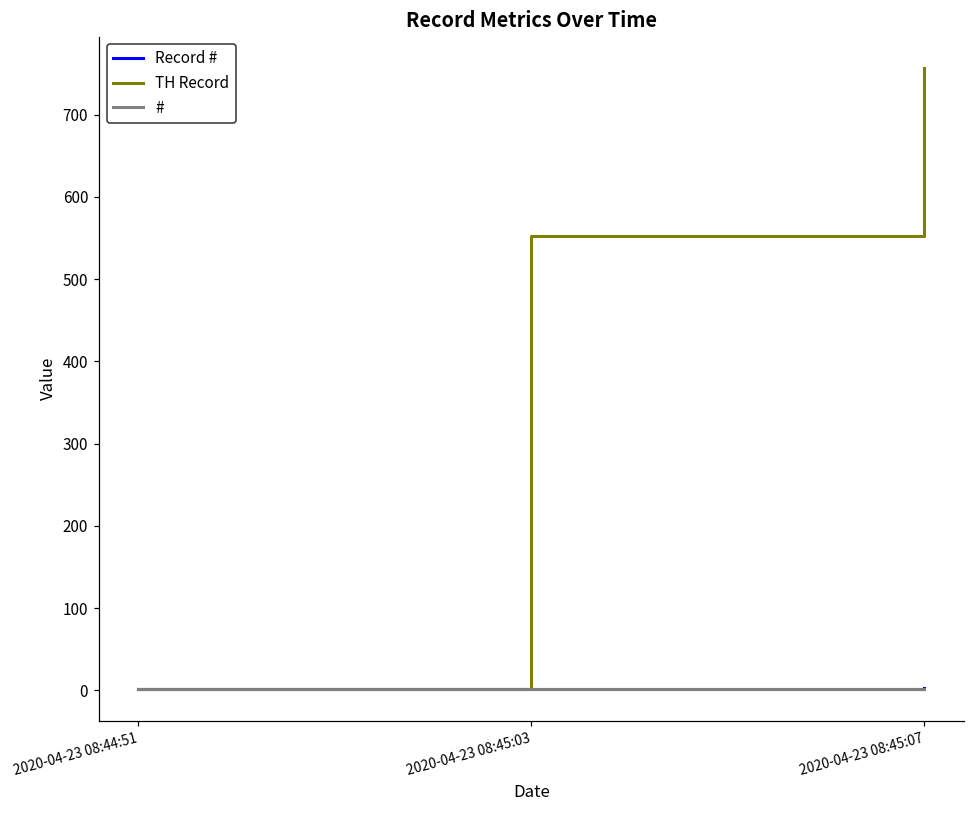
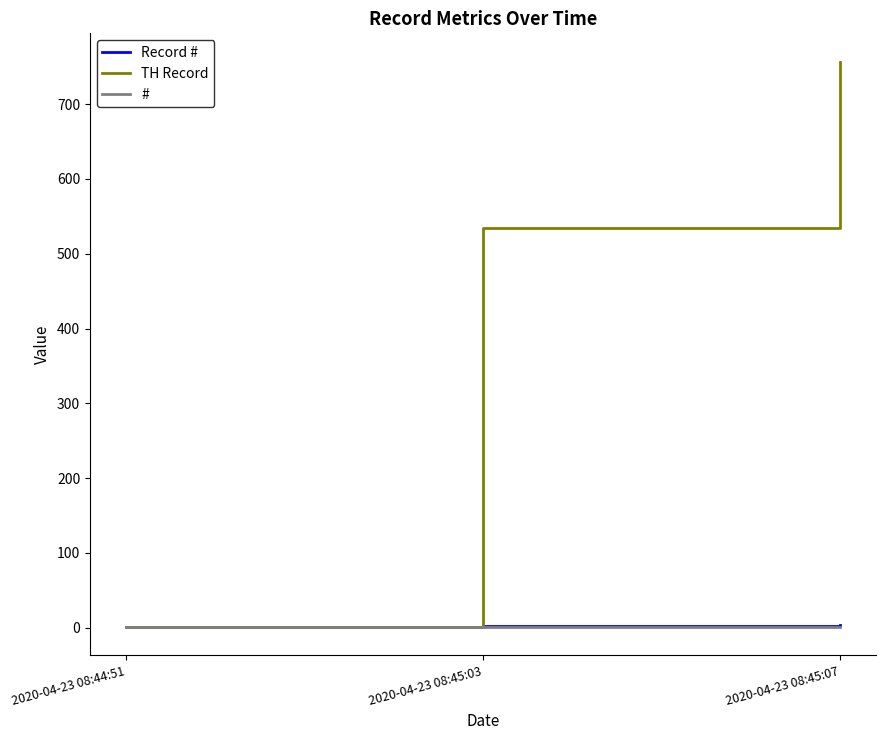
TH Record, 2020-04-23 08:45:03: 550 -> 530
